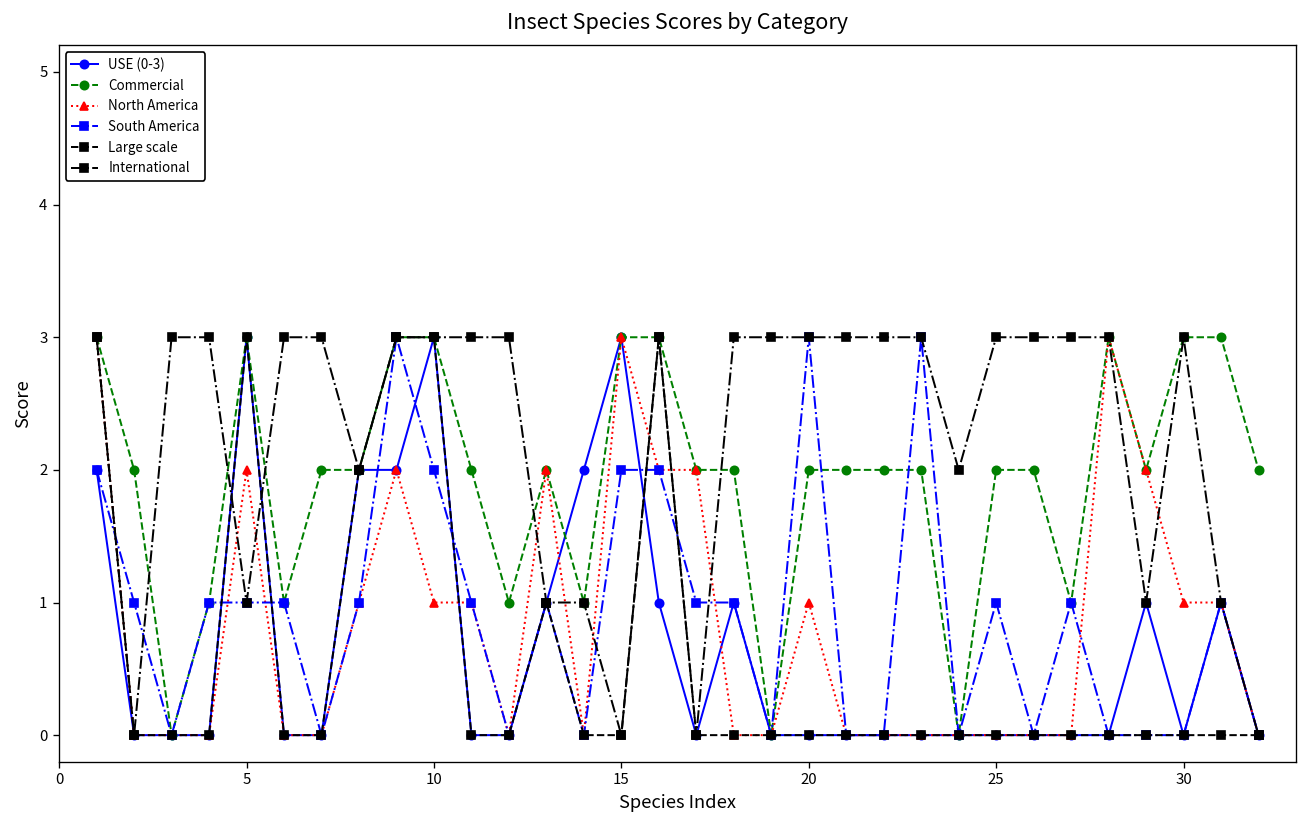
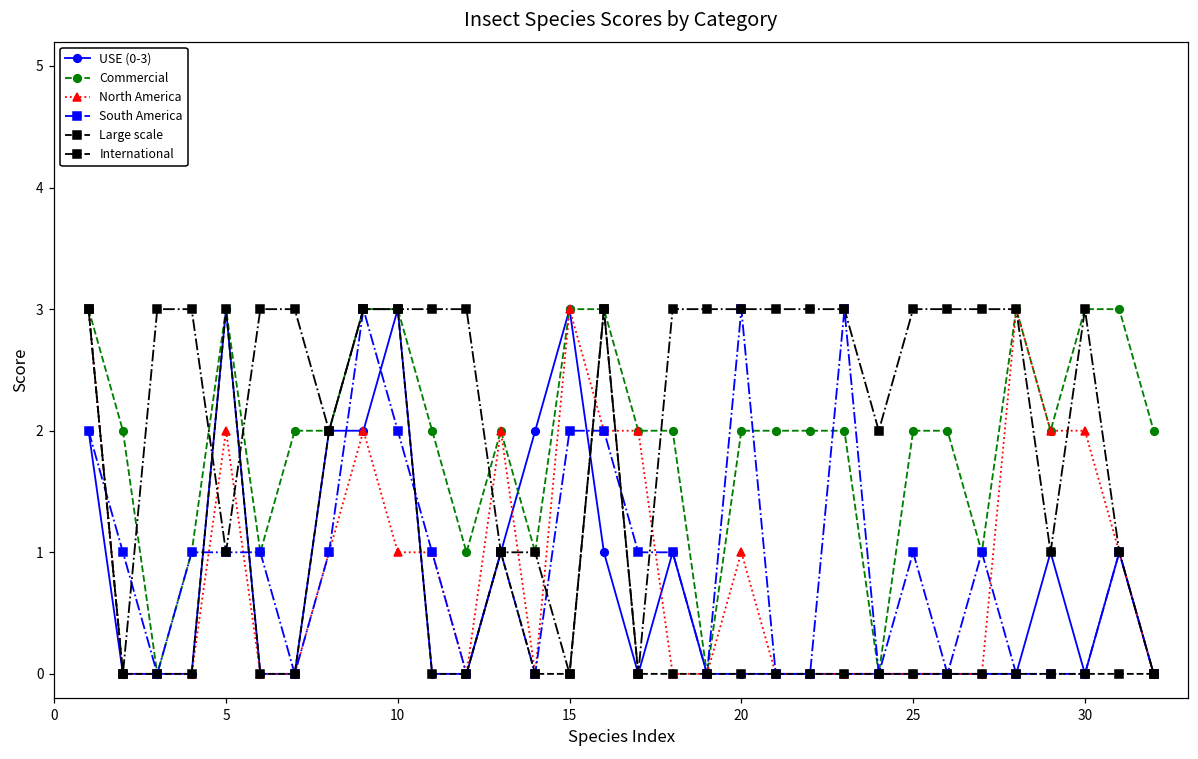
North America, 30: 1 -> 2
